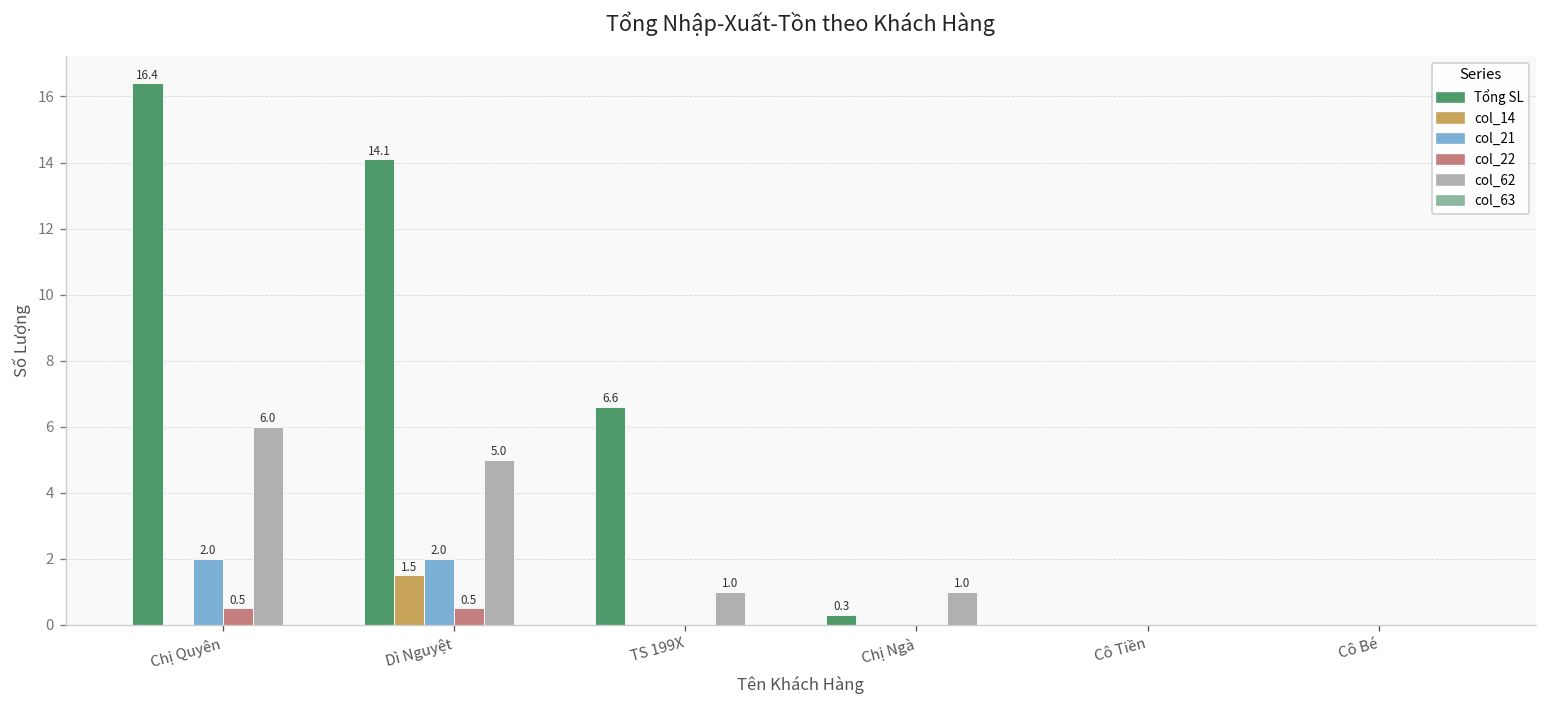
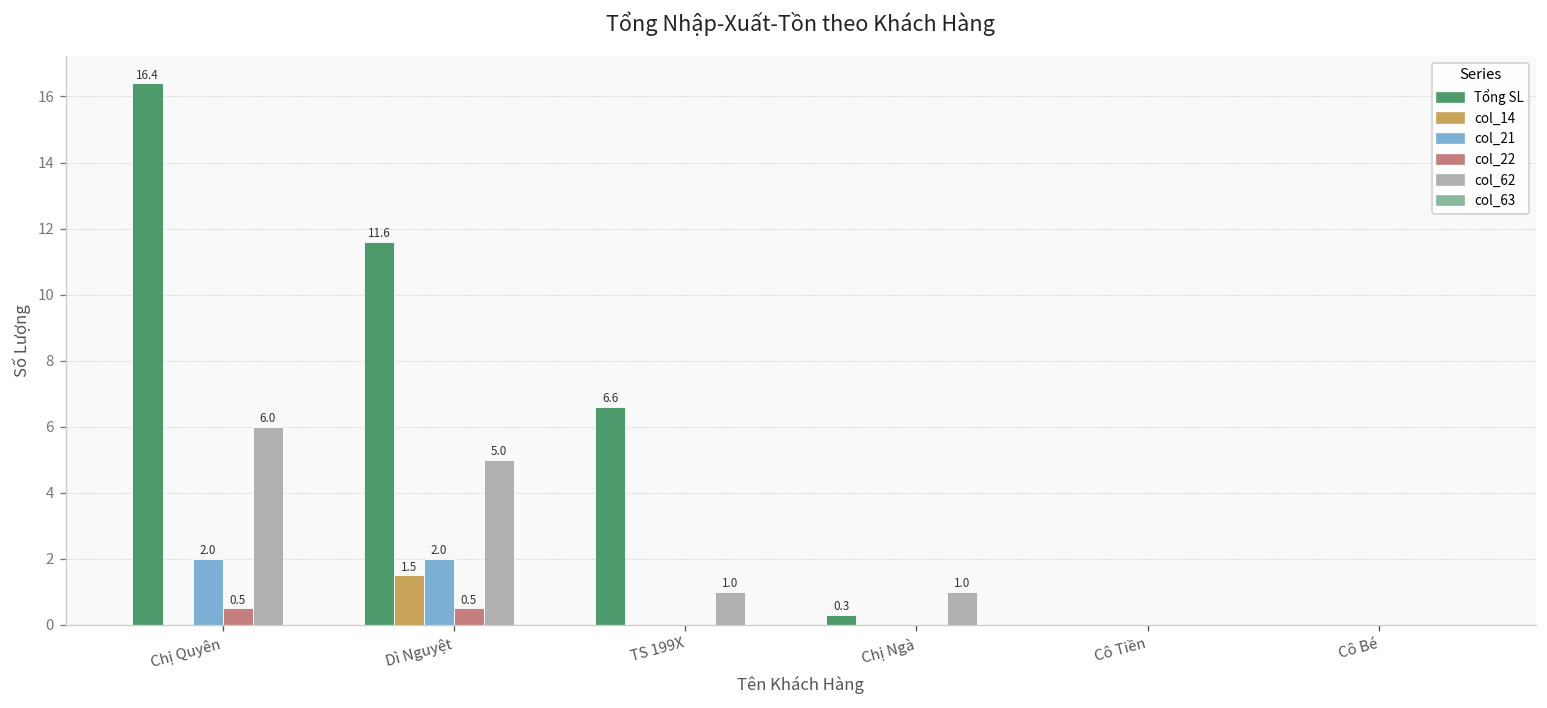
Tổng SL, Dì Nguyệt: 14.1 -> 11.6
